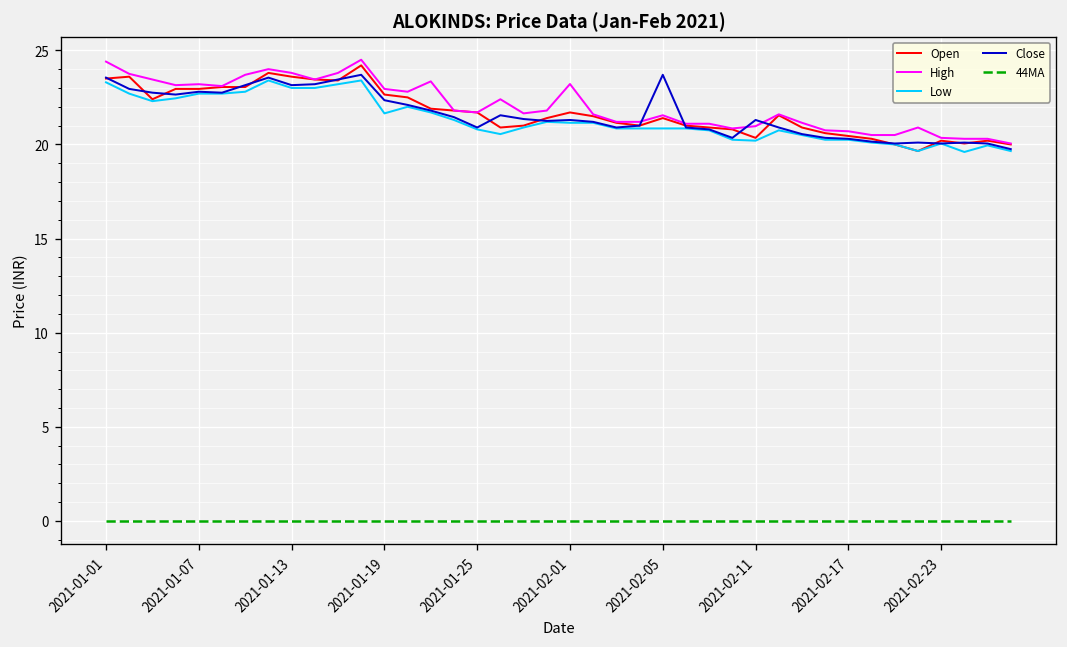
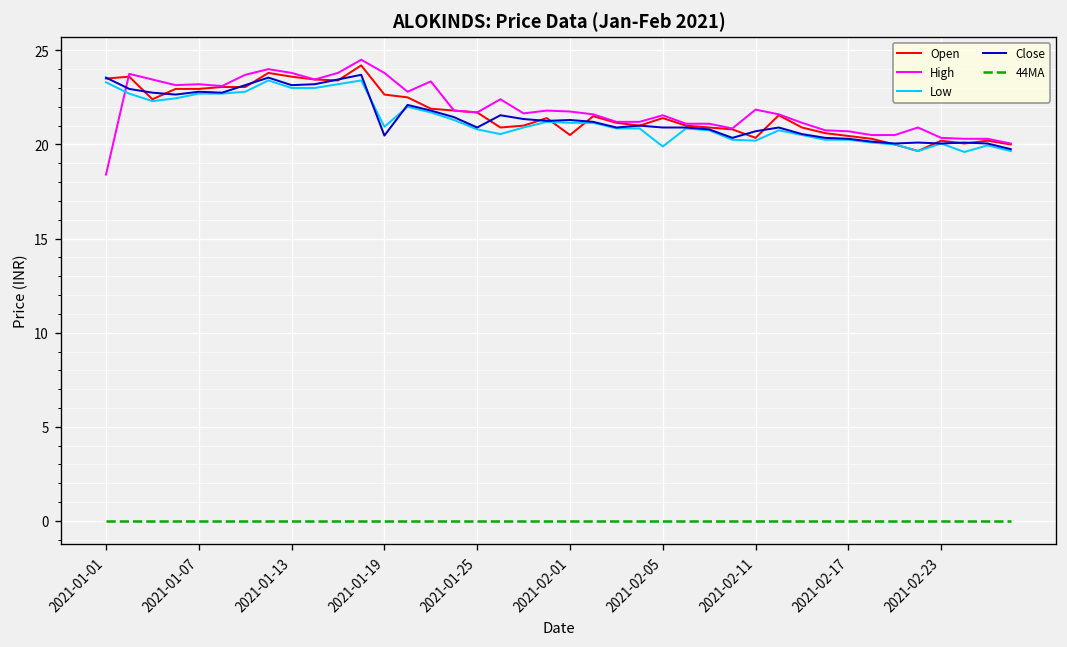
High, 2021-01-01: 24.4 -> 18.4
High, 2021-01-19: 23.0 -> 23.8
Low, 2021-01-19: 21.7 -> 20.9
Close, 2021-01-19: 22.4 -> 20.5
Open, 2021-02-01: 21.7 -> 20.5
High, 2021-02-01: 23.2 -> 21.8
Low, 2021-02-05: 20.9 -> 19.9
Close, 2021-02-05: 23.7 -> 20.9
High, 2021-02-11: 21.0 -> 21.9
Close, 2021-02-11: 21.3 -> 20.7
